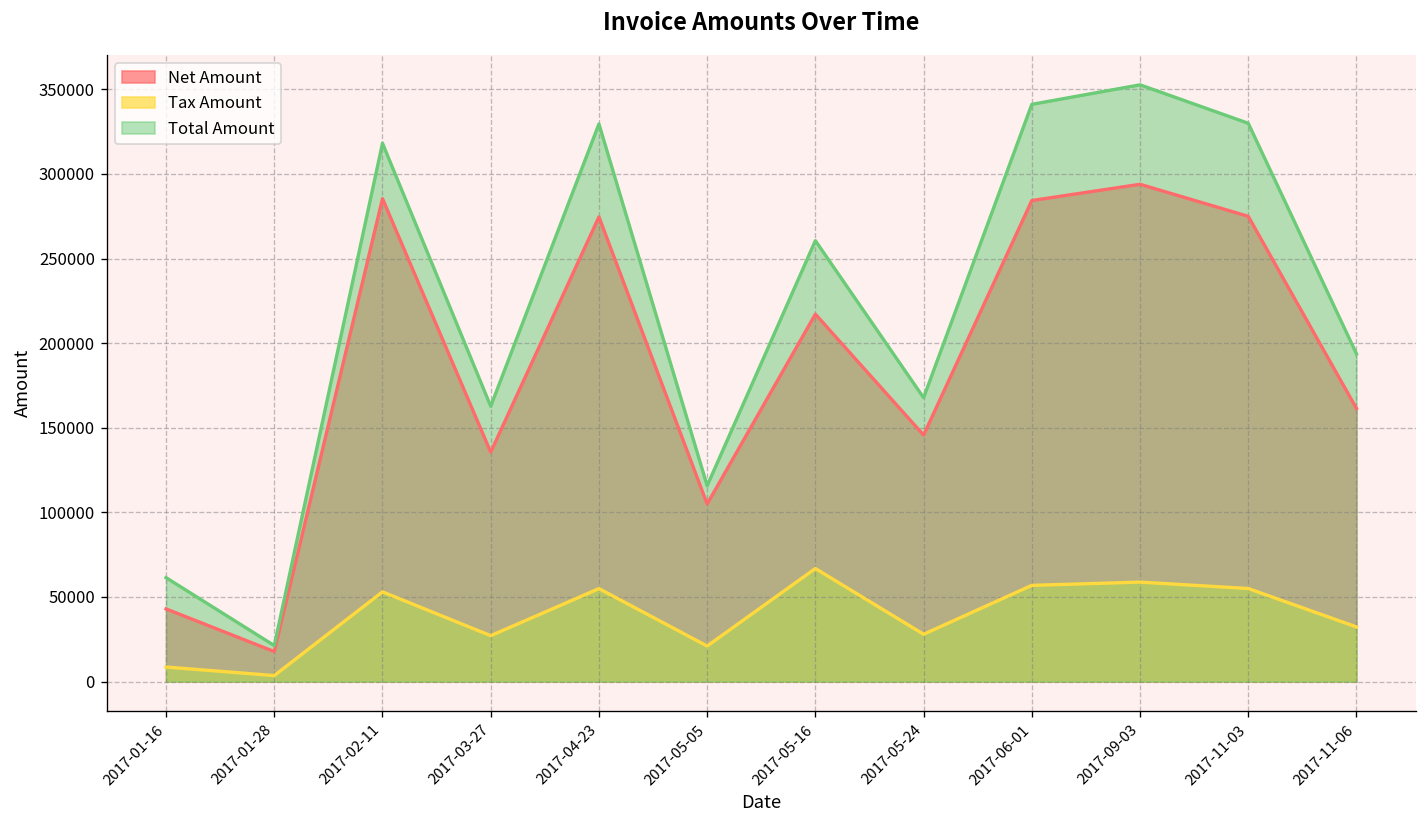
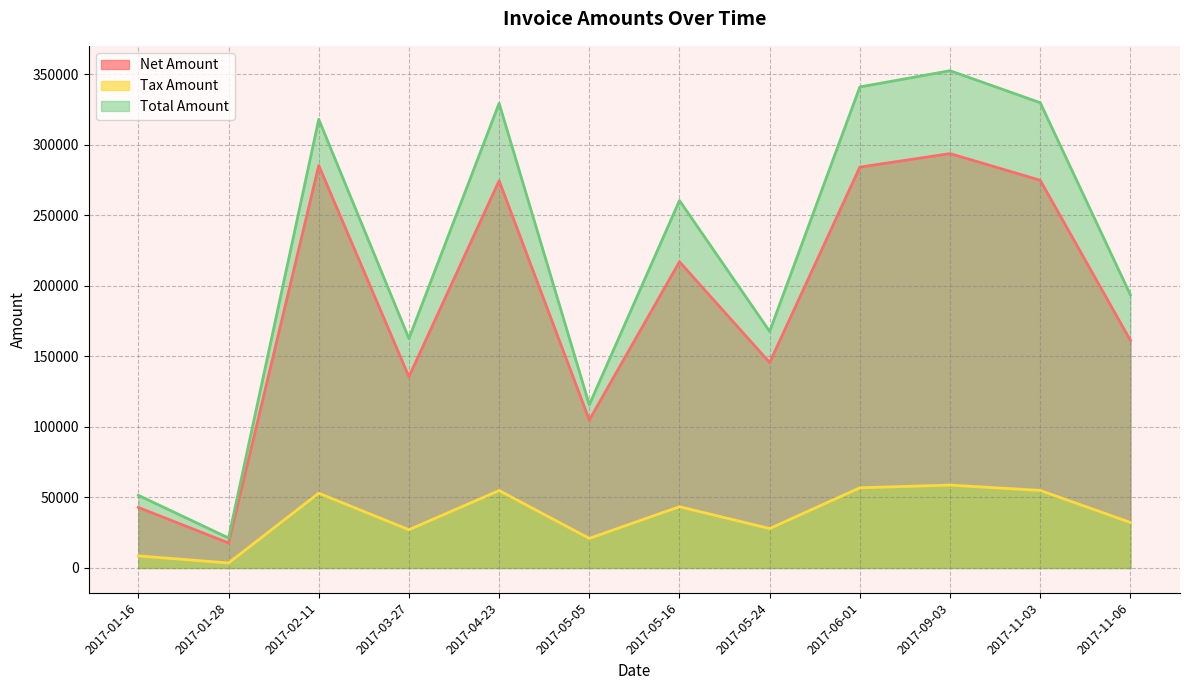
Total Amount, 2017-01-16: 61000 -> 52000
Tax Amount, 2017-05-16: 67000 -> 43000
